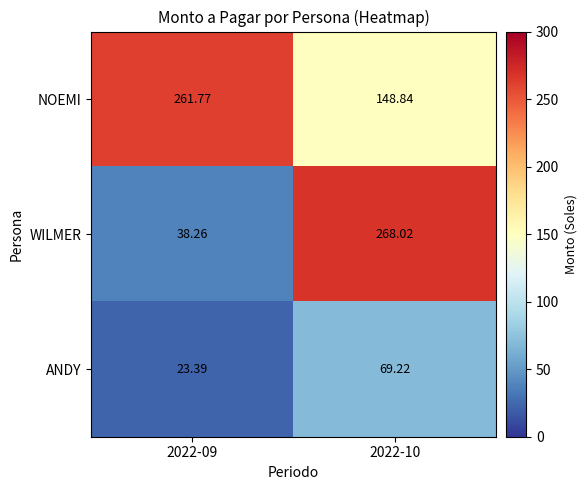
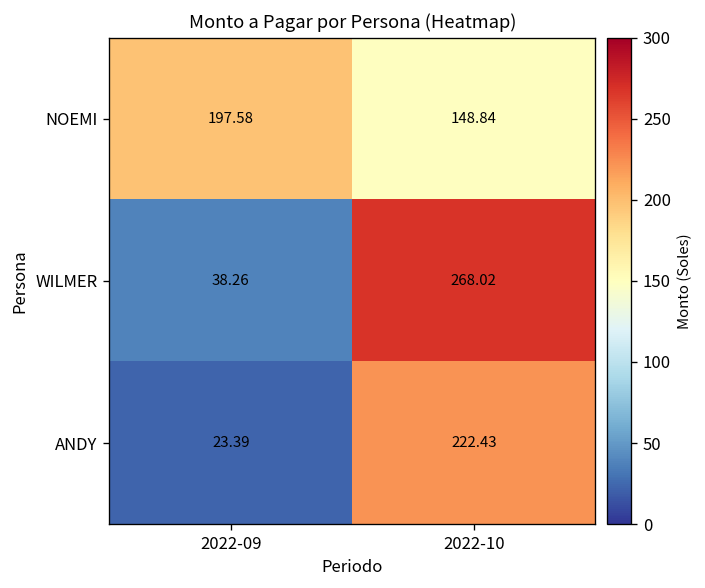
NOEMI, 2022-09: 261.77 -> 197.58
ANDY, 2022-10: 69.22 -> 222.43
